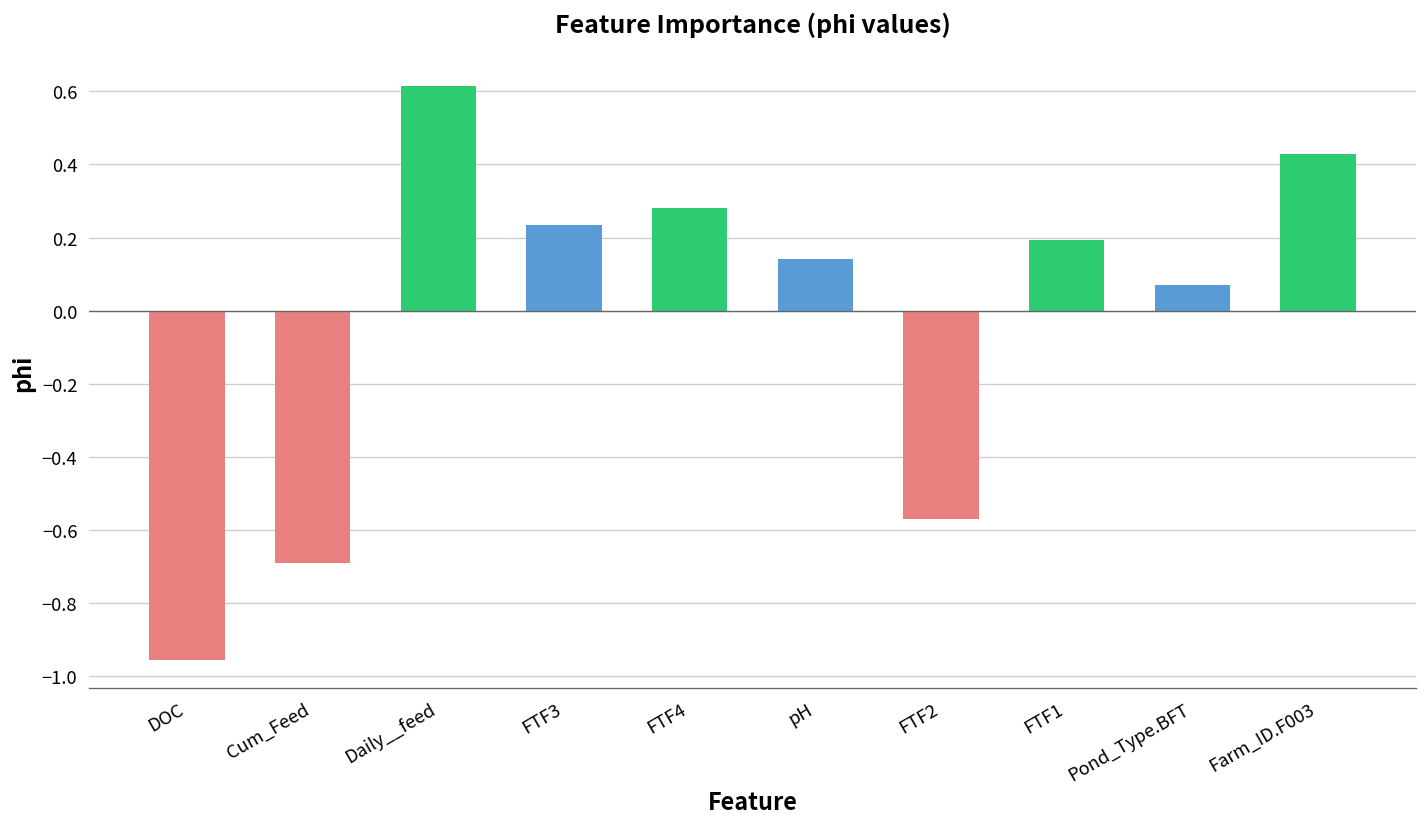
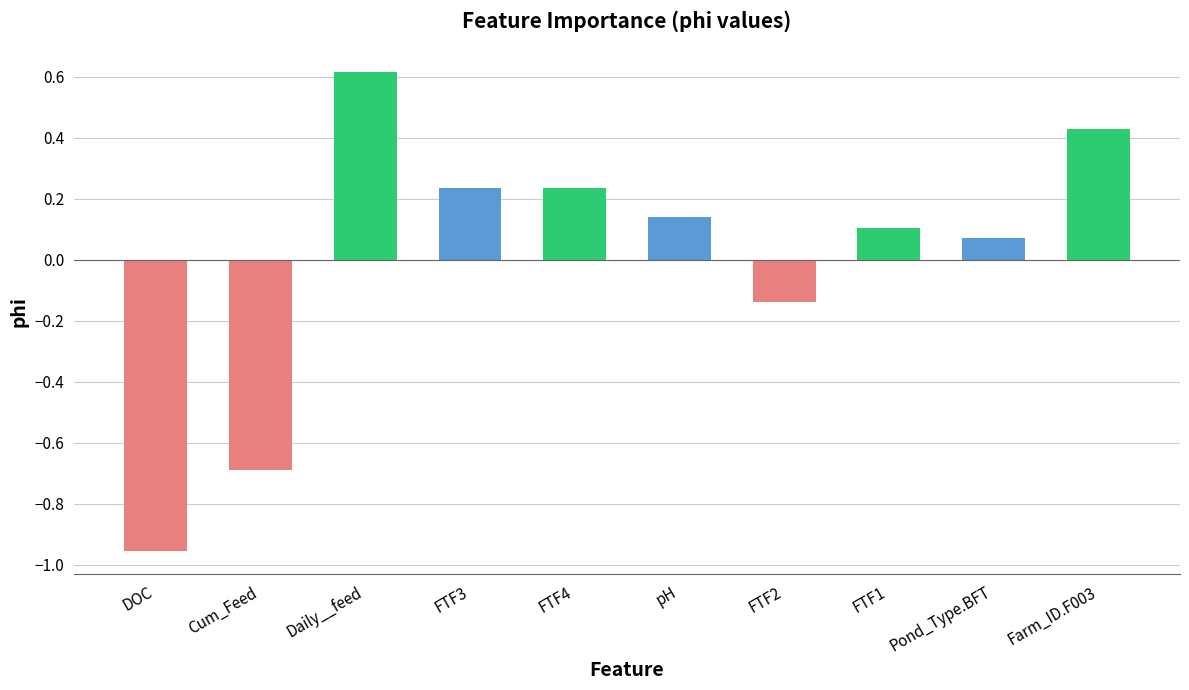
FTF4: 0.28 -> 0.24
FTF2: -0.57 -> -0.14
FTF1: 0.19 -> 0.11
